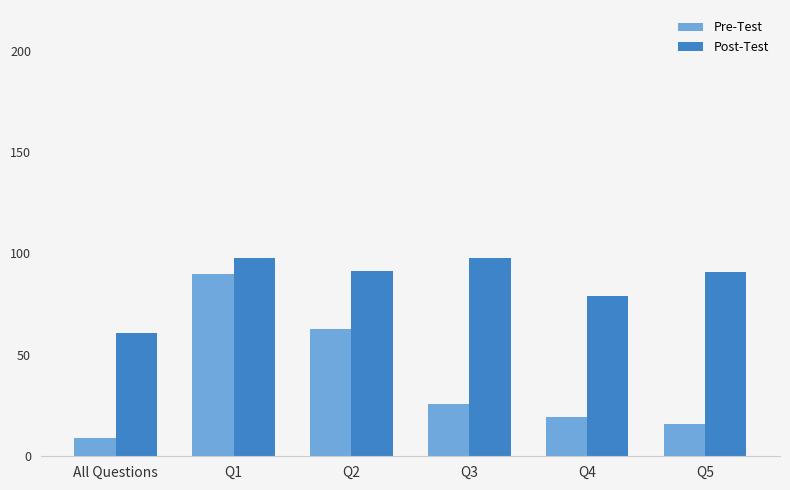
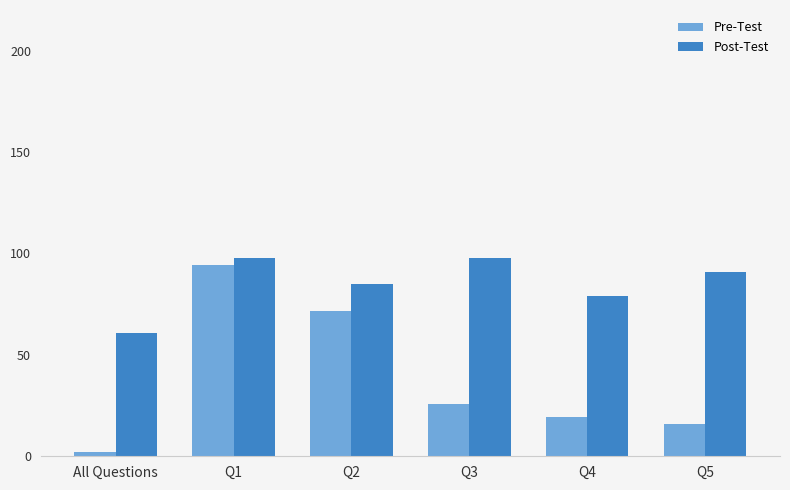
Pre-Test, All Questions: 9 -> 2
Pre-Test, Q1: 90 -> 94
Pre-Test, Q2: 63 -> 72
Post-Test, Q2: 91 -> 85
